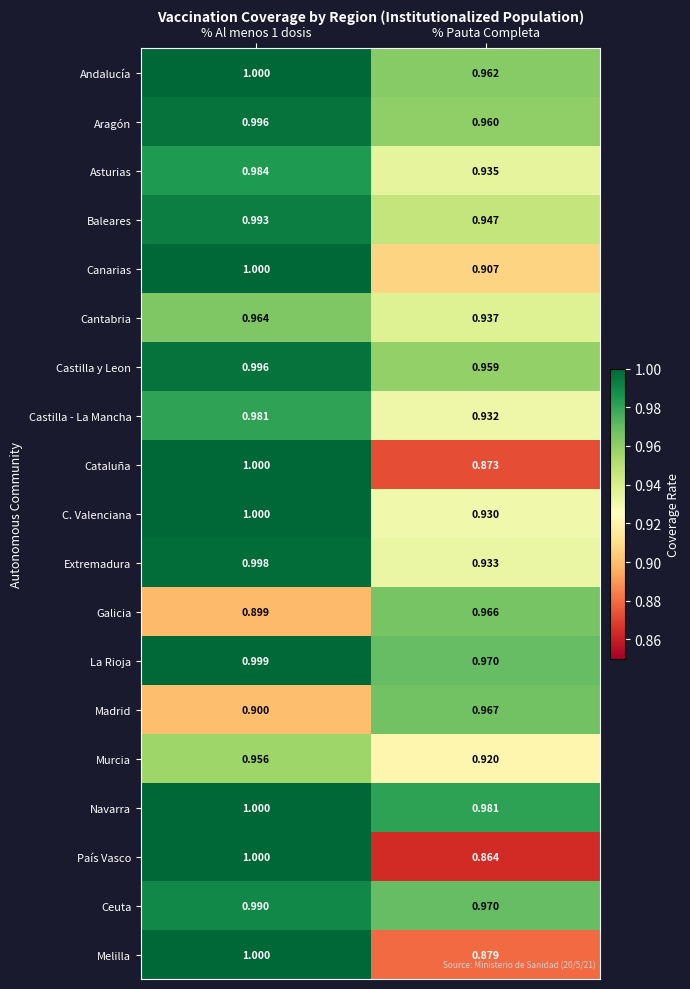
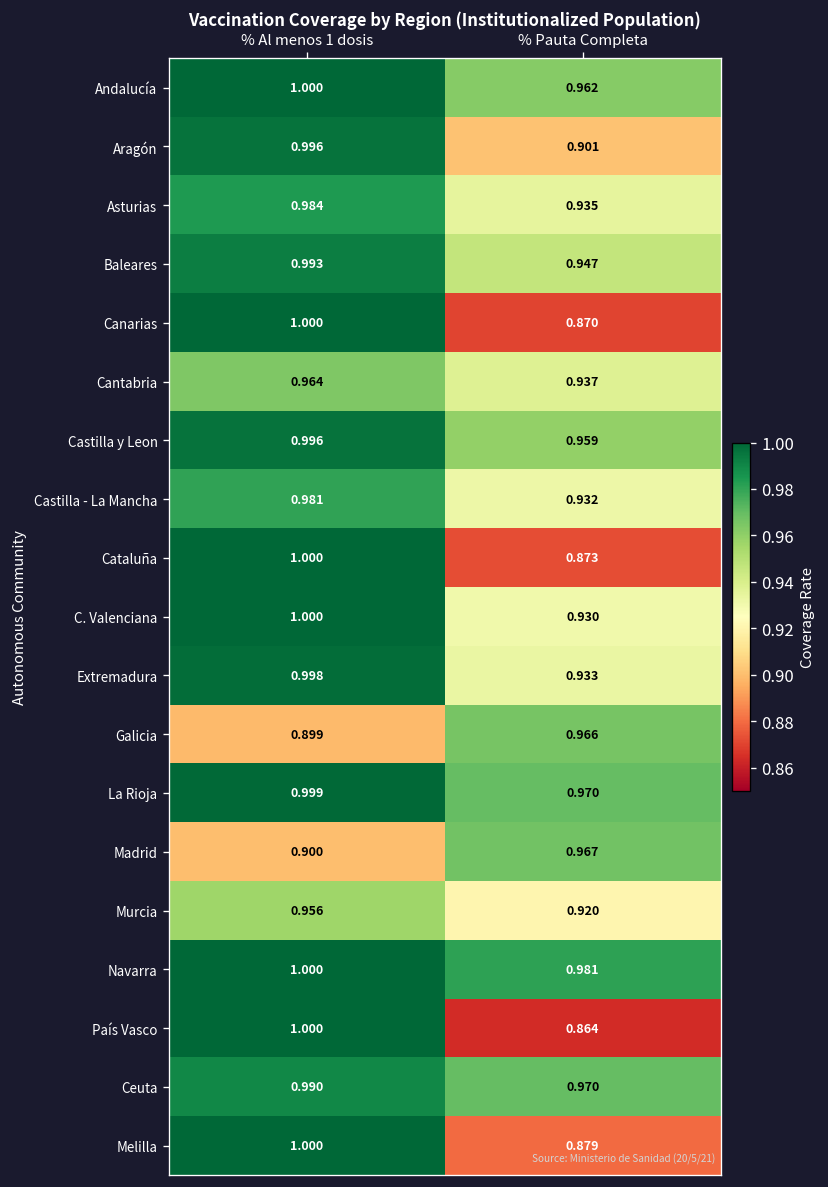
Aragón, % Pauta Completa: 0.960 -> 0.901
Canarias, % Pauta Completa: 0.907 -> 0.870
